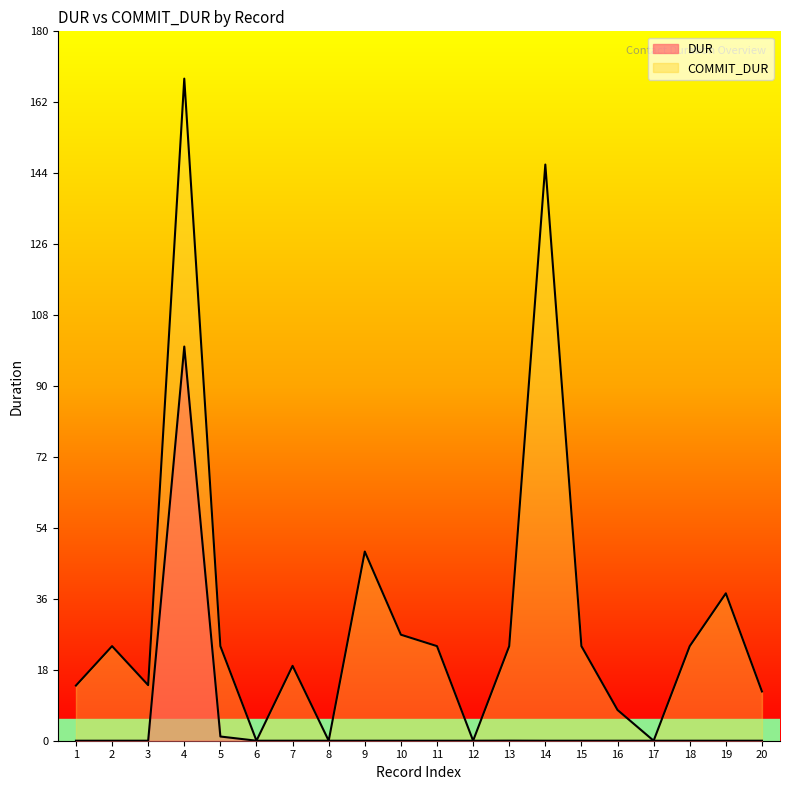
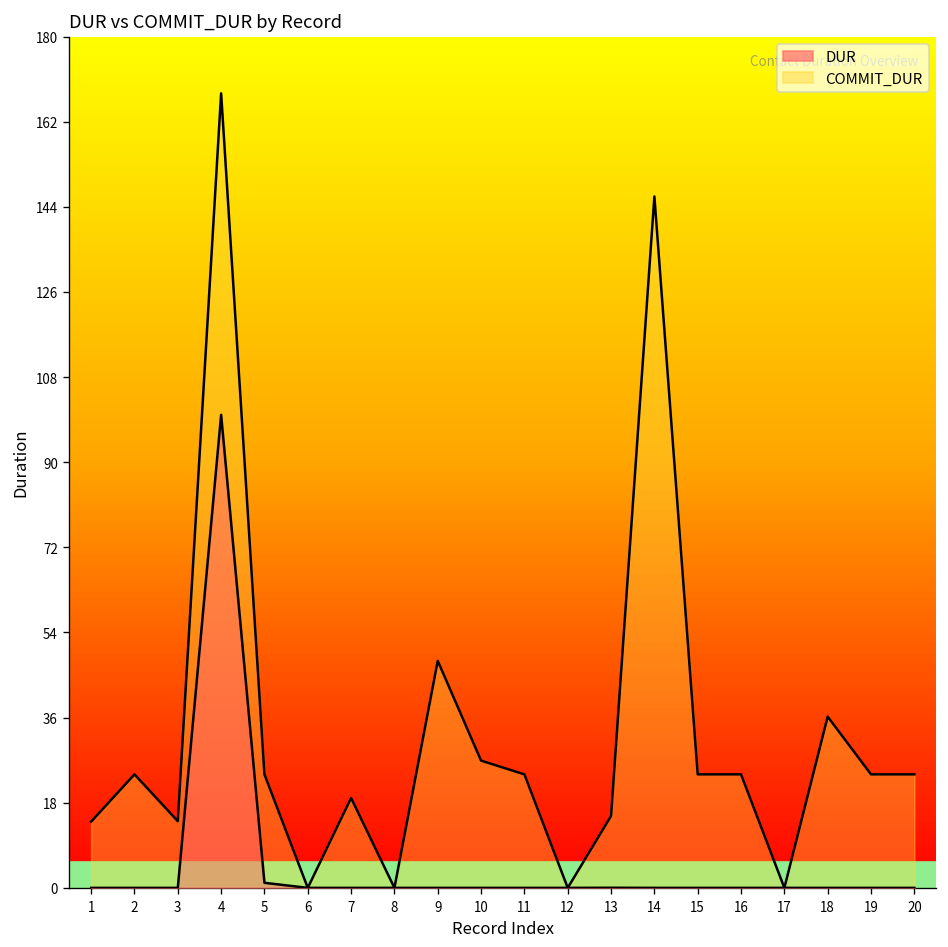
COMMIT_DUR, 13: 24 -> 15
COMMIT_DUR, 16: 8 -> 24
COMMIT_DUR, 18: 24 -> 36
COMMIT_DUR, 19: 37 -> 24
COMMIT_DUR, 20: 13 -> 24
